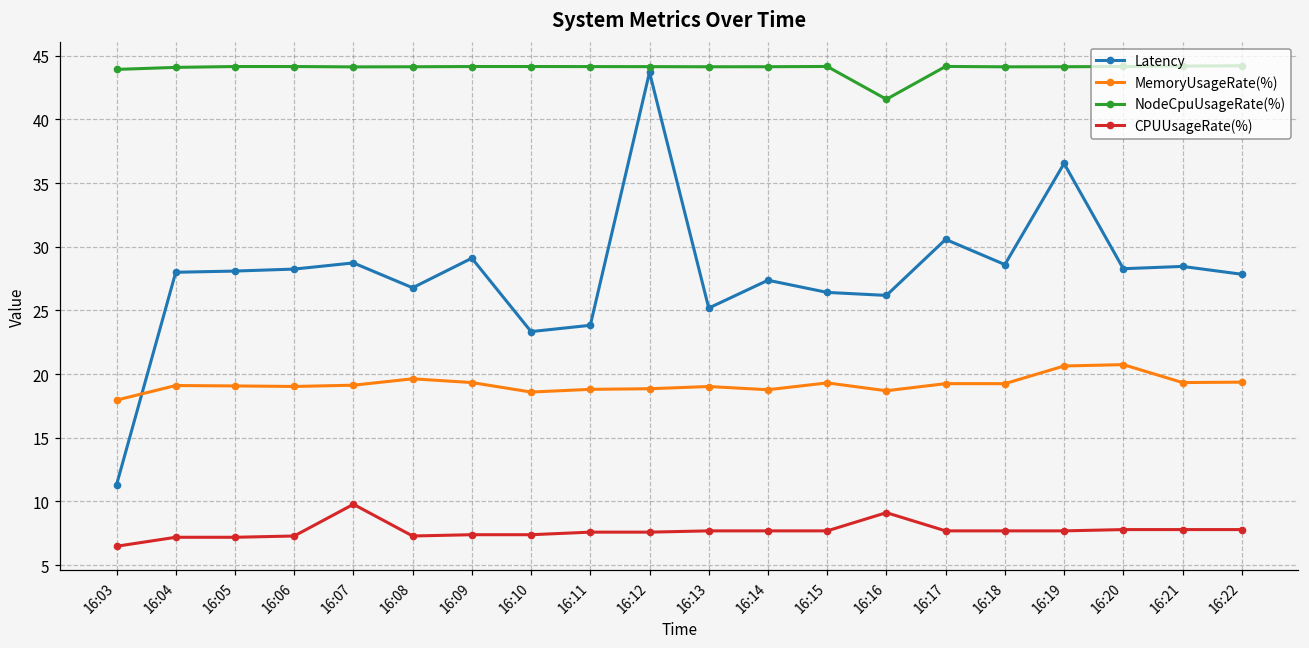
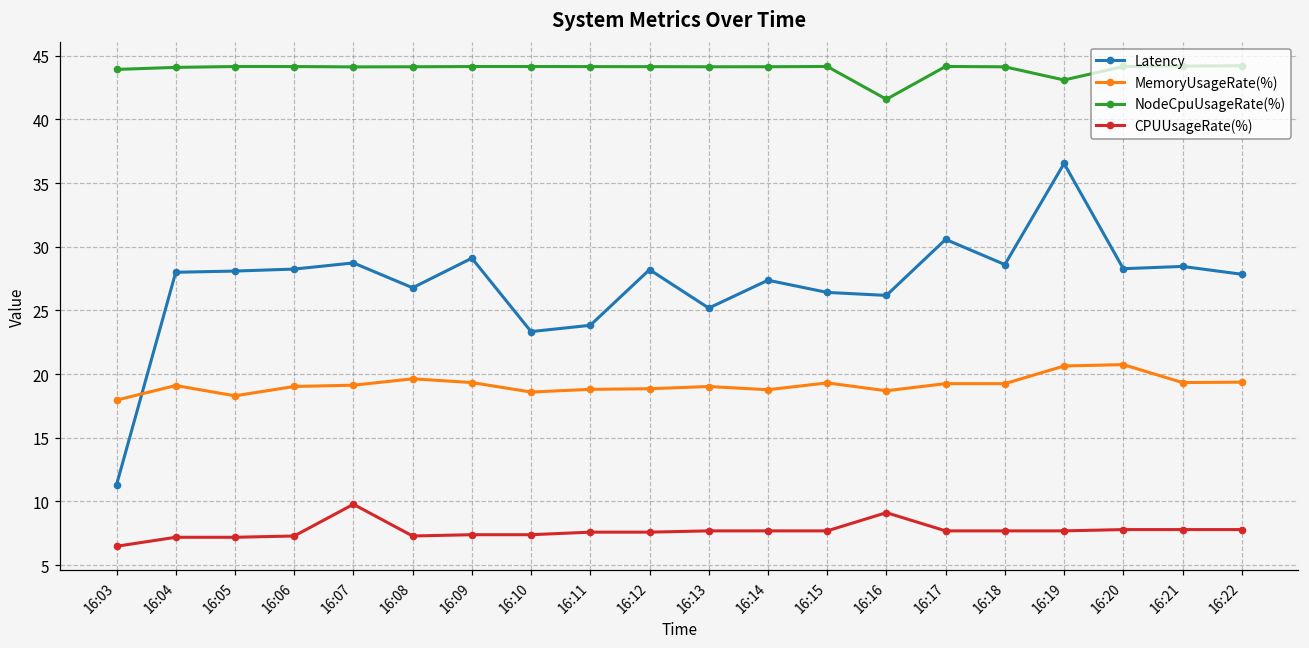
MemoryUsageRate(%), 16:05: 19.1 -> 18.3
Latency, 16:12: 43.7 -> 28.2
NodeCpuUsageRate(%), 16:19: 44.1 -> 43.1
